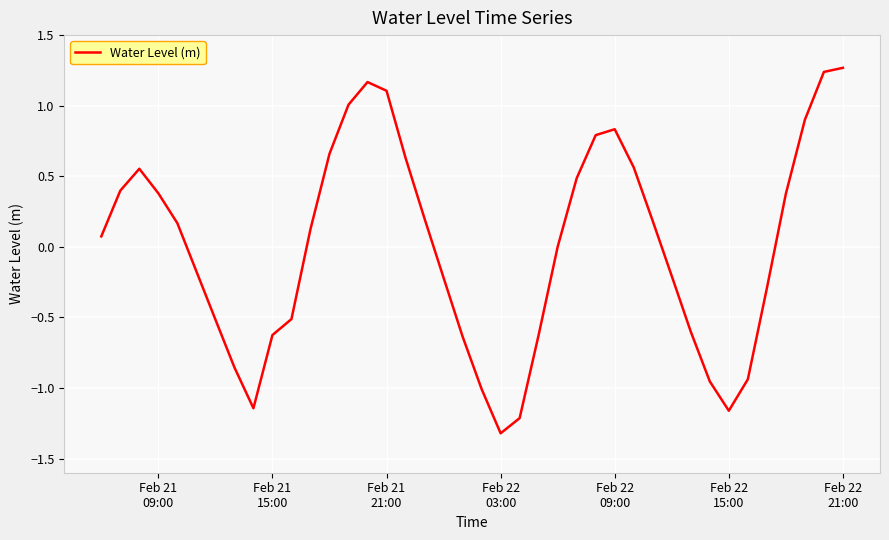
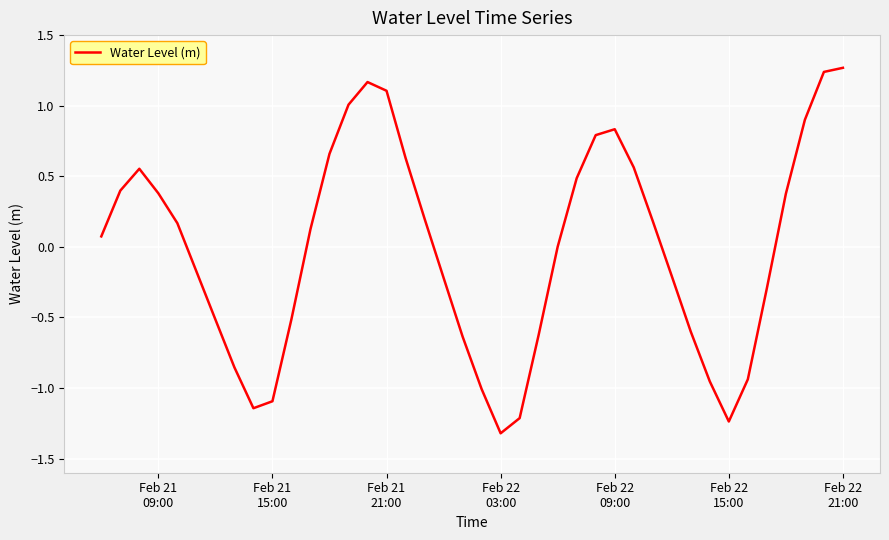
Feb 21 15:00: -0.62 -> -1.09
Feb 22 15:00: -1.16 -> -1.24
